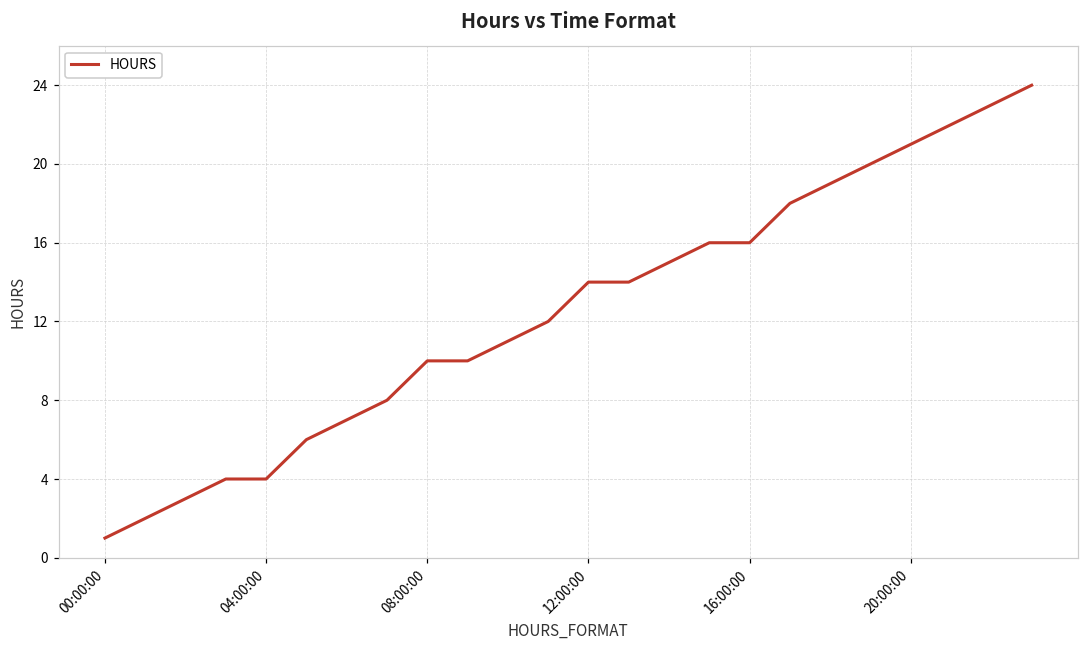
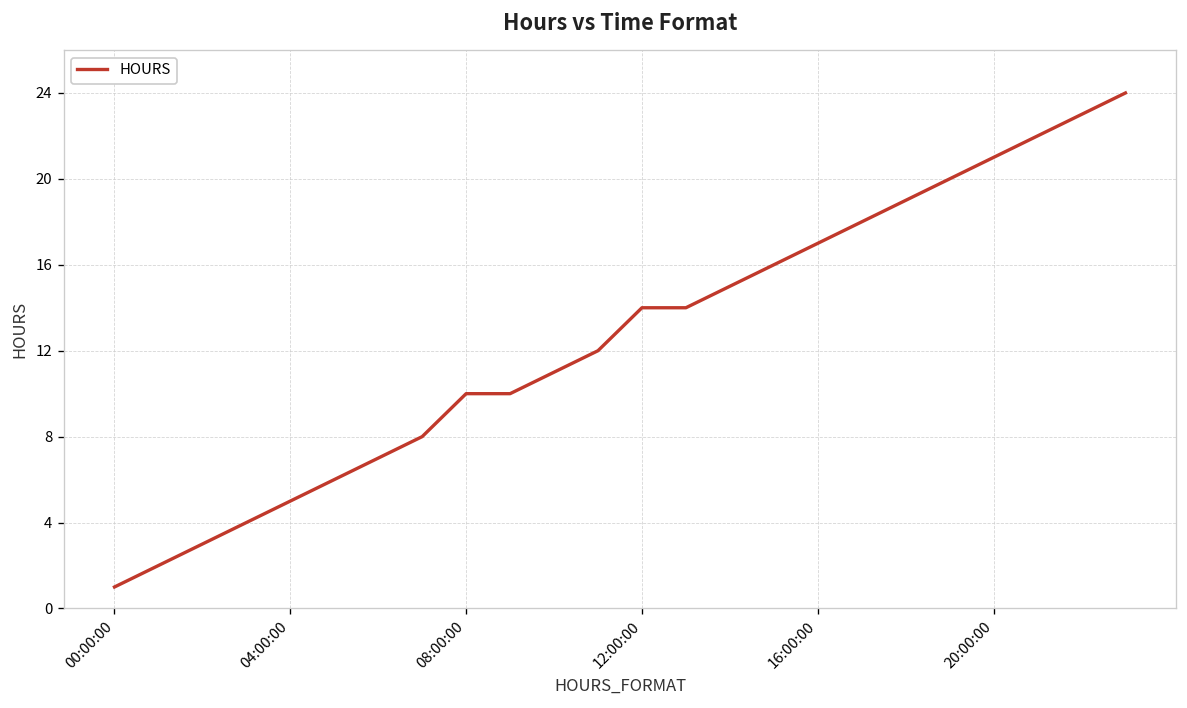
04:00:00: 4 -> 5
16:00:00: 16 -> 17
